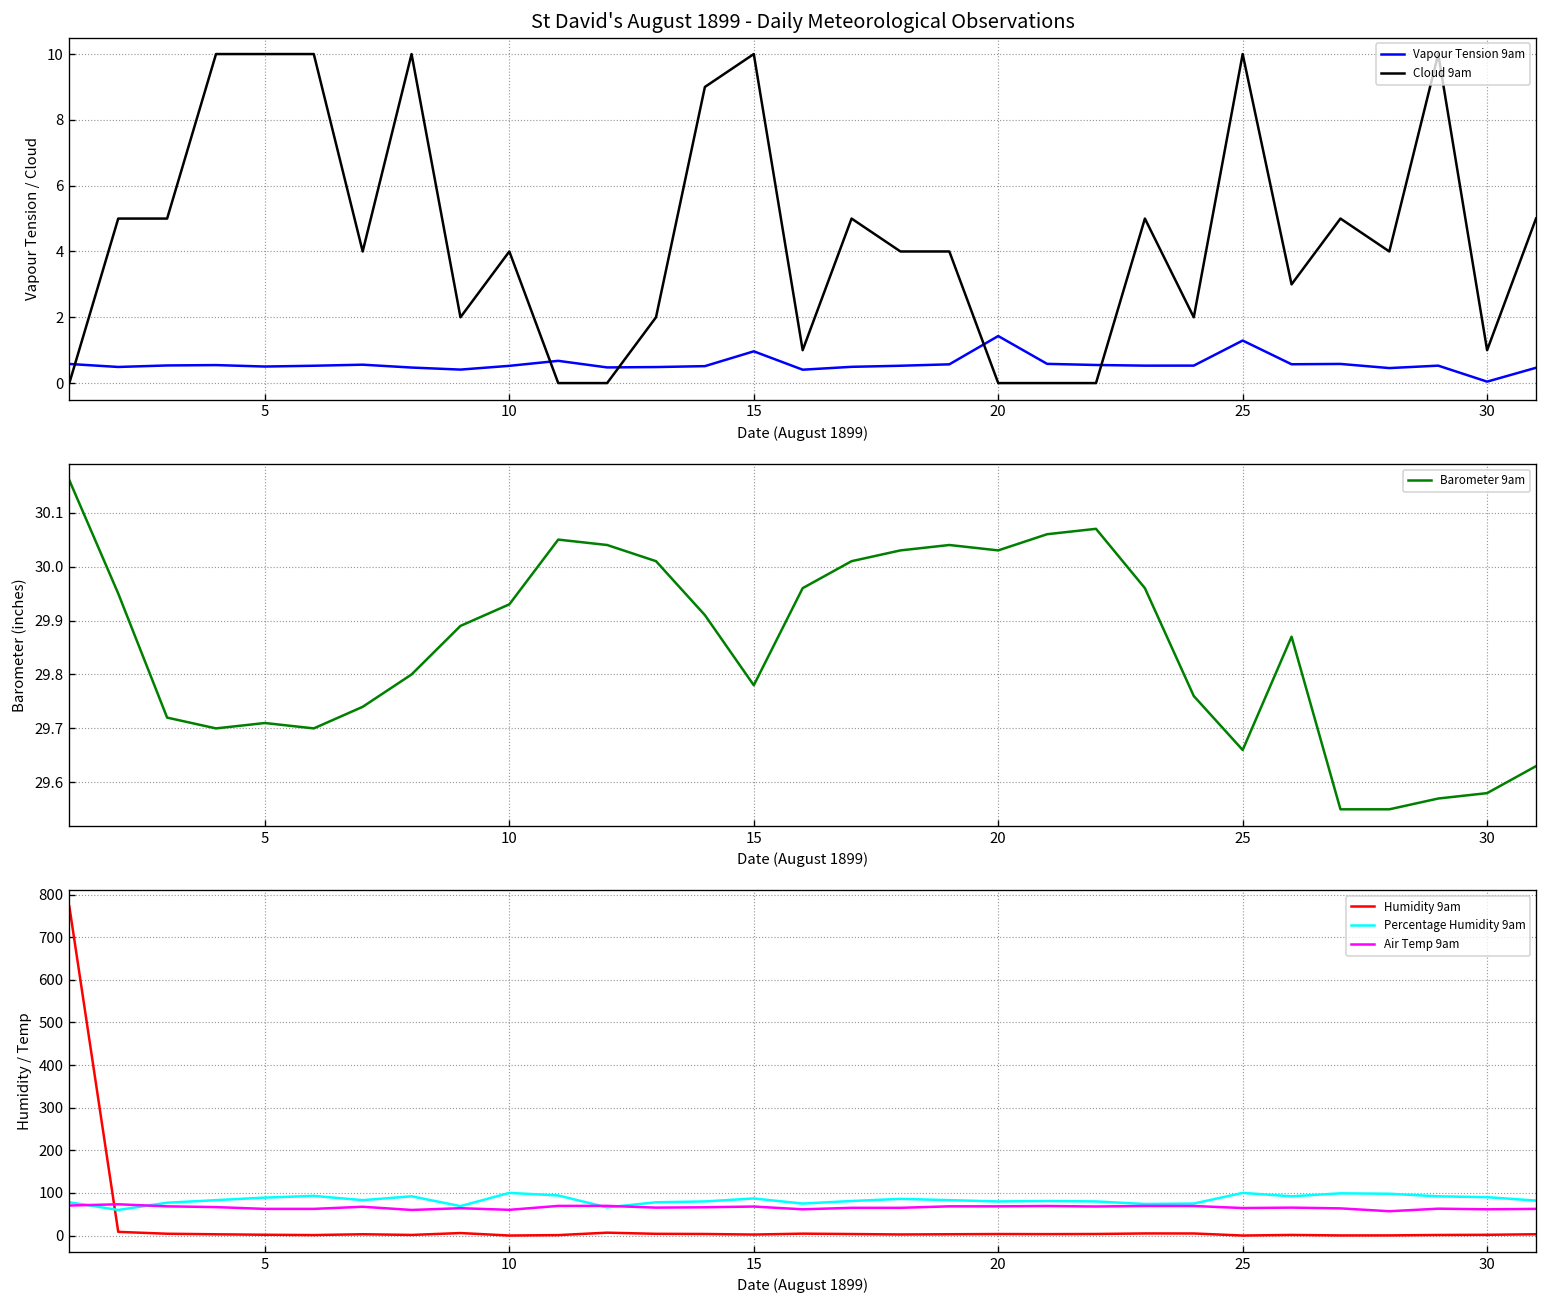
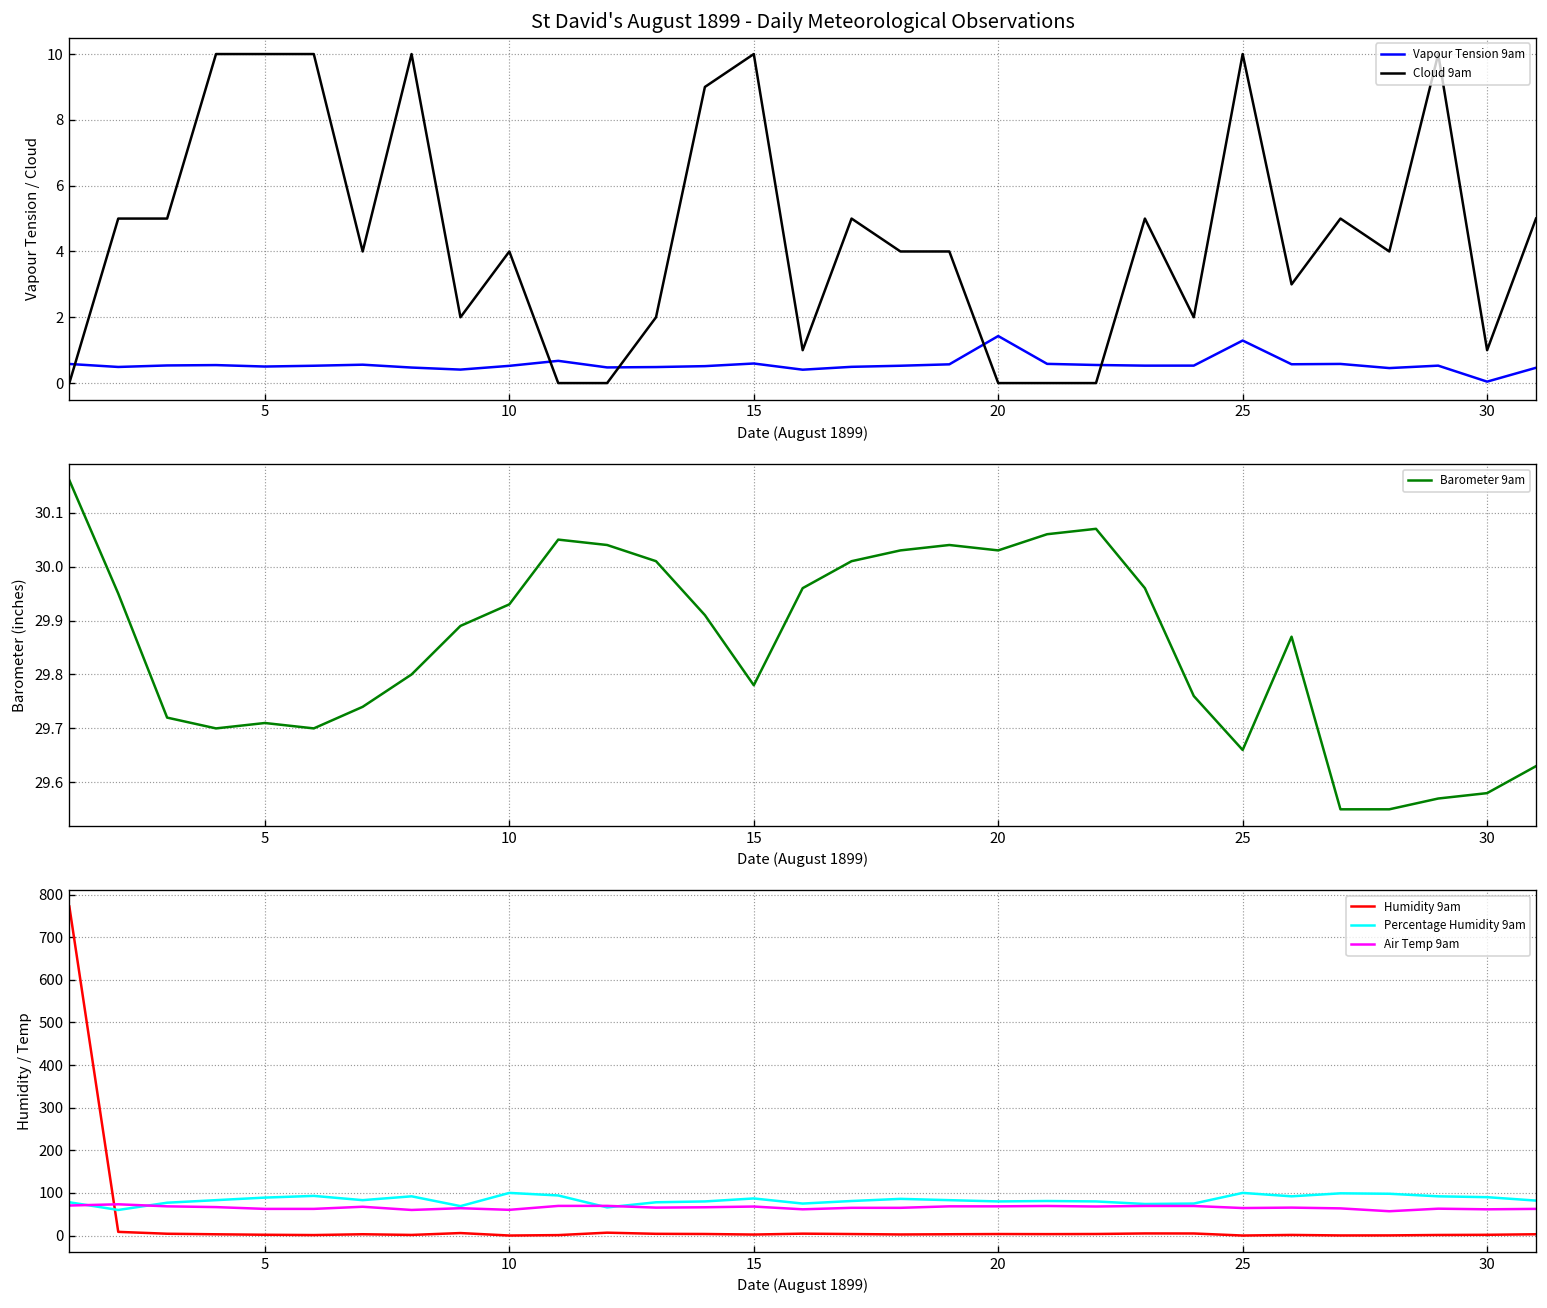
St David's August 1899 - Daily Meteorological Observations, Vapour Tension 9am, 15: 1.0 -> 0.6
